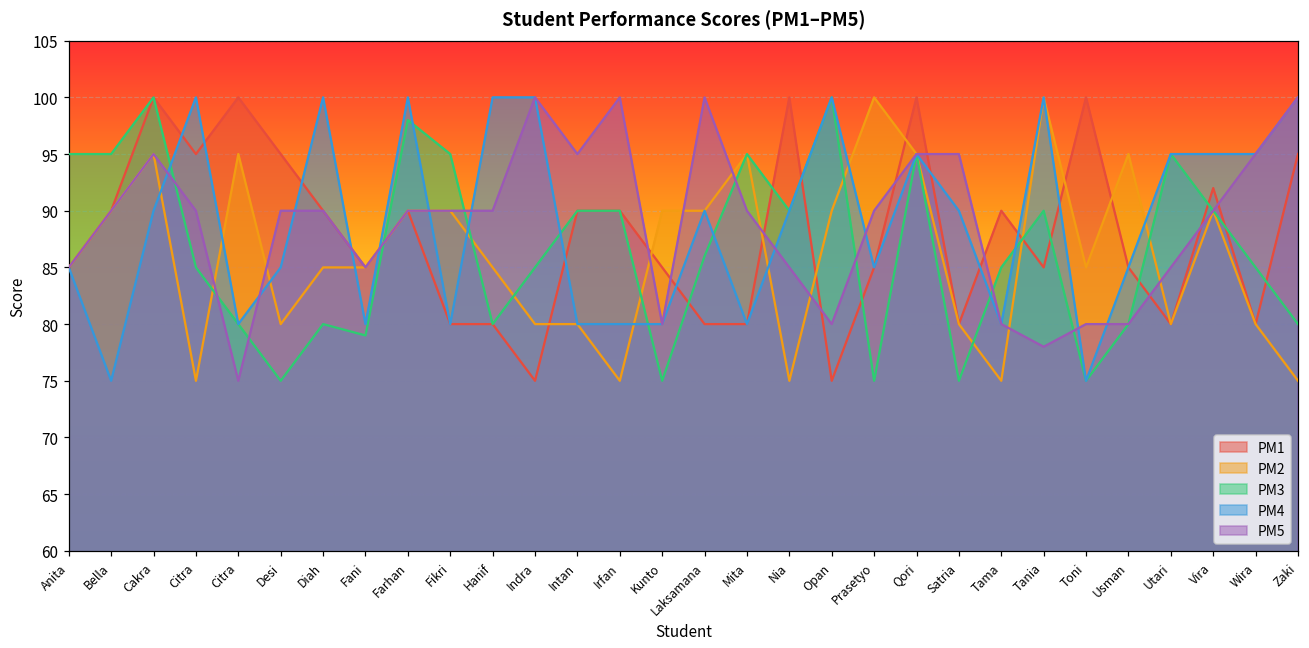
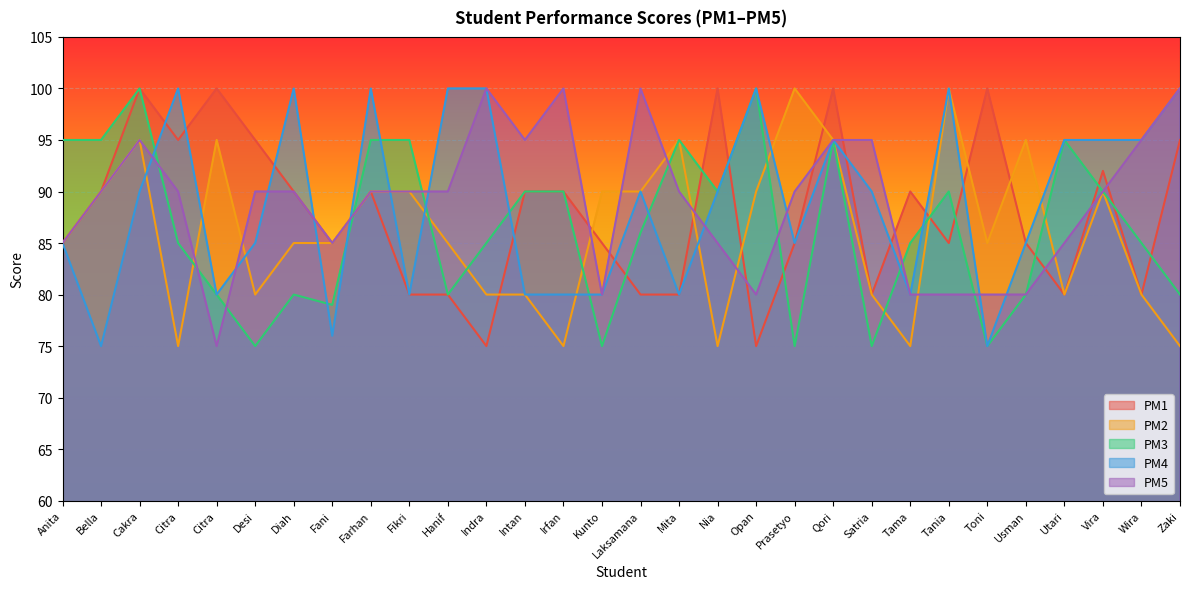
PM4, Fani: 80 -> 76
PM3, Farhan: 98 -> 95
PM5, Tania: 78 -> 80
